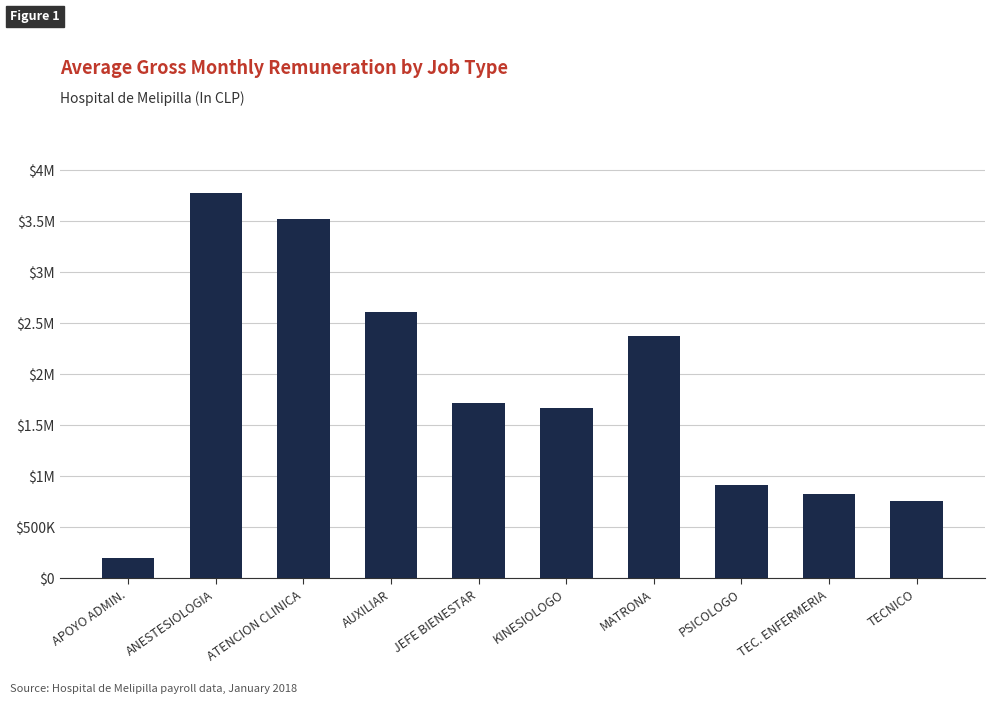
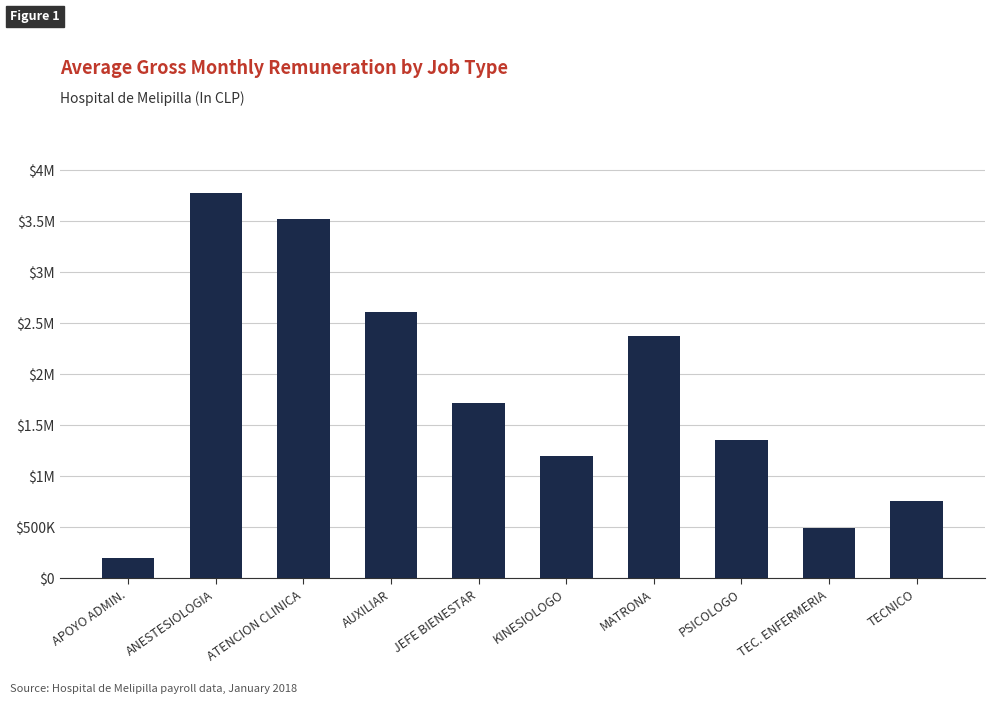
KINESIOLOGO: $1670000 -> $1190000
PSICOLOGO: $910000 -> $1360000
TEC. ENFERMERIA: $830000 -> $490000
